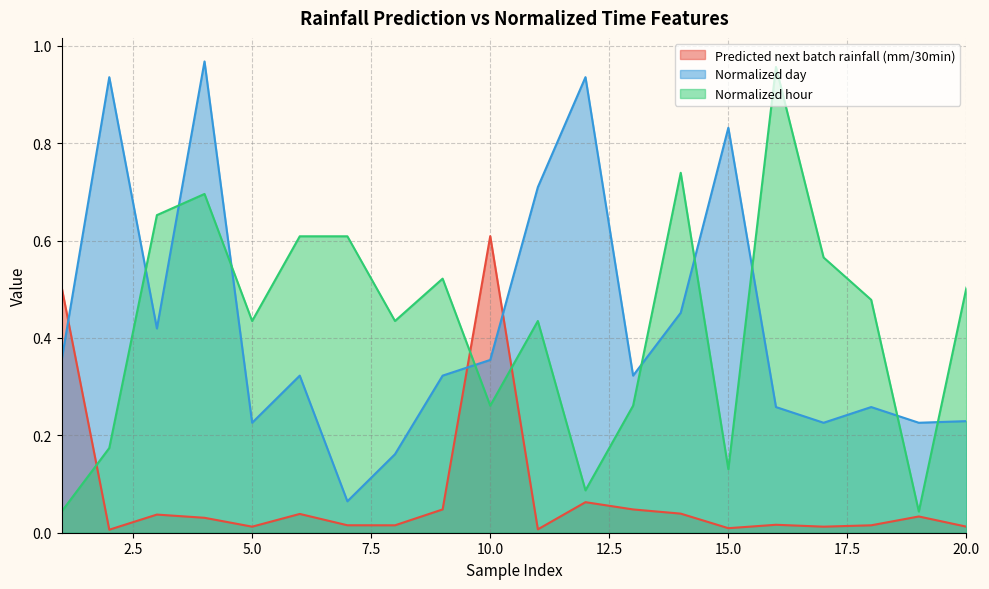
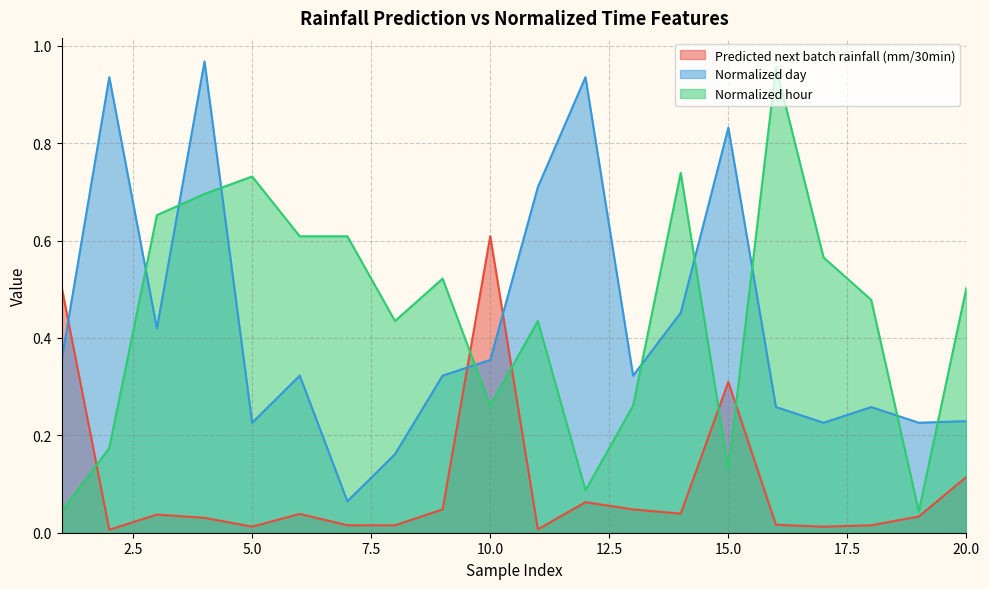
Normalized hour, 5.0: 0.43 -> 0.73
Predicted next batch rainfall (mm/30min), 15.0: 0.01 -> 0.31
Predicted next batch rainfall (mm/30min), 20.0: 0.01 -> 0.11
